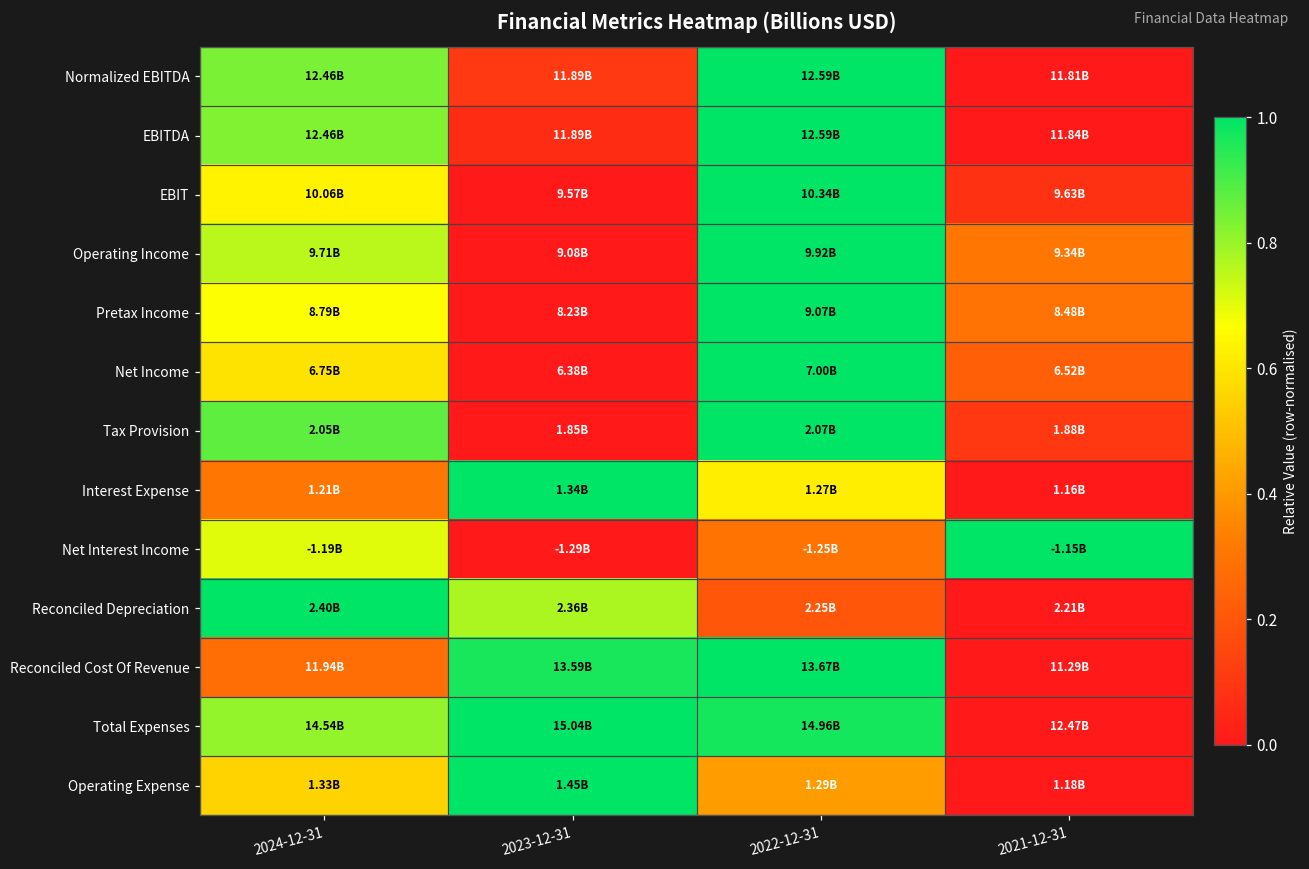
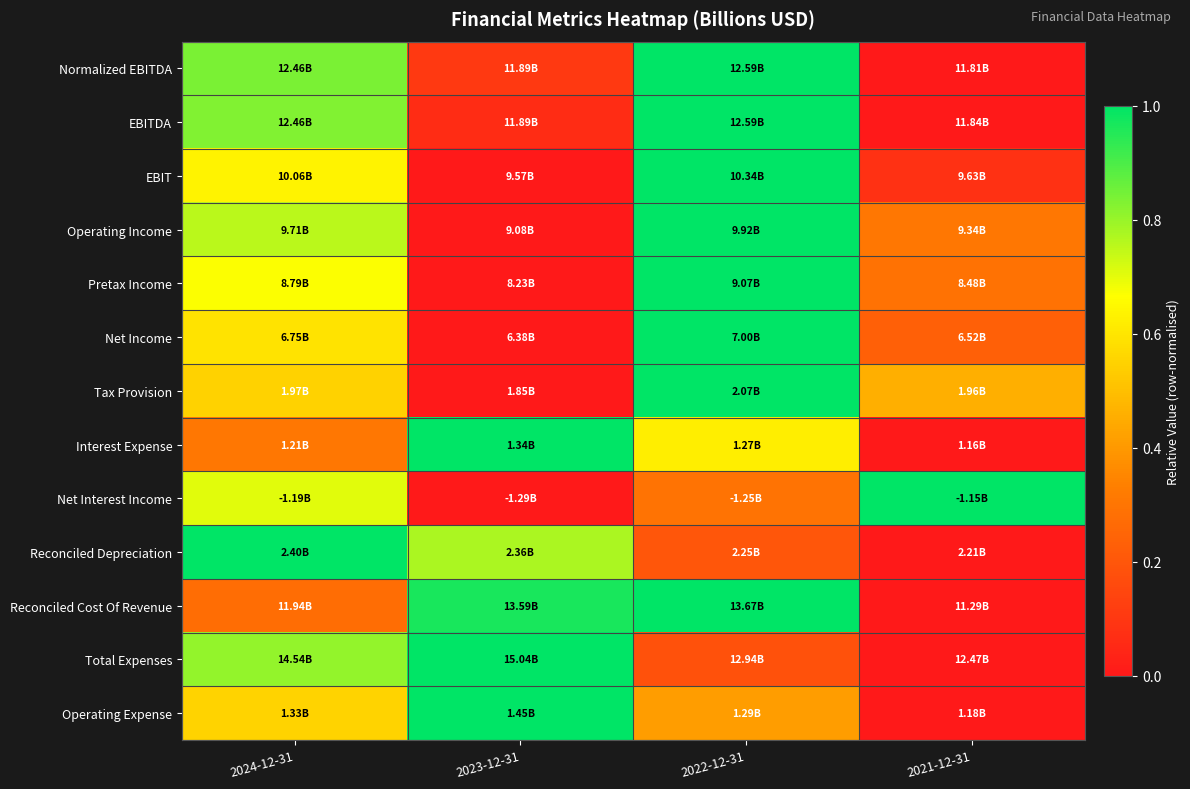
Tax Provision, 2024-12-31: 2.05B -> 1.97B
Tax Provision, 2021-12-31: 1.88B -> 1.96B
Total Expenses, 2022-12-31: 14.96B -> 12.94B
